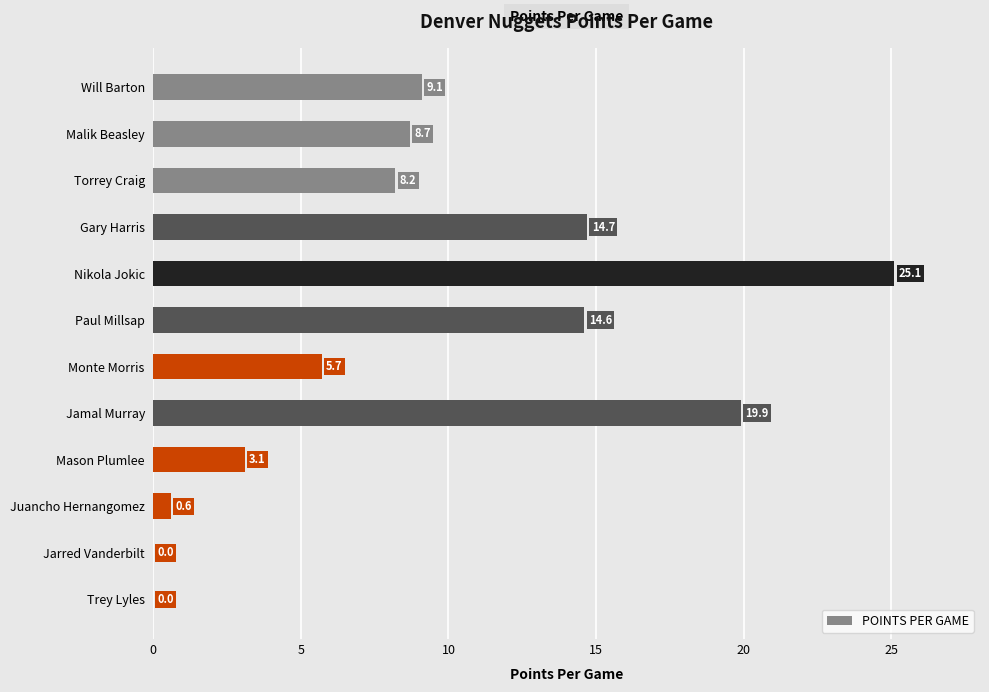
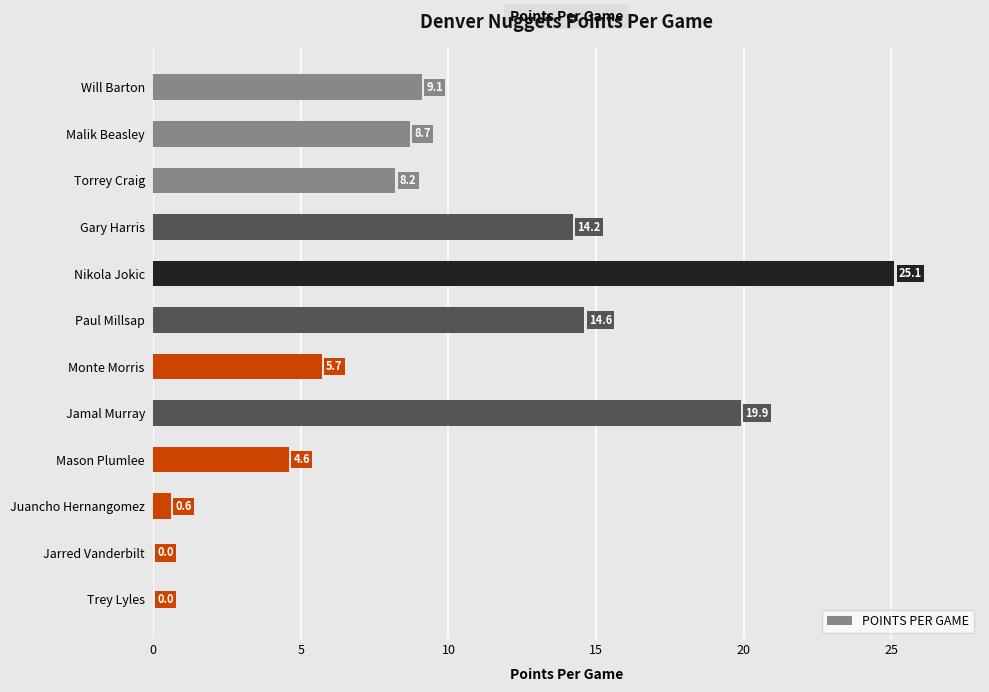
Gary Harris: 14.7 -> 14.2
Mason Plumlee: 3.1 -> 4.6
